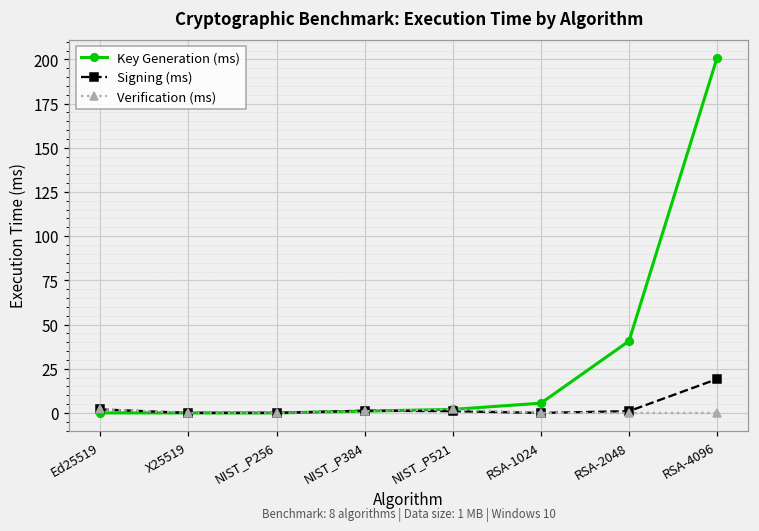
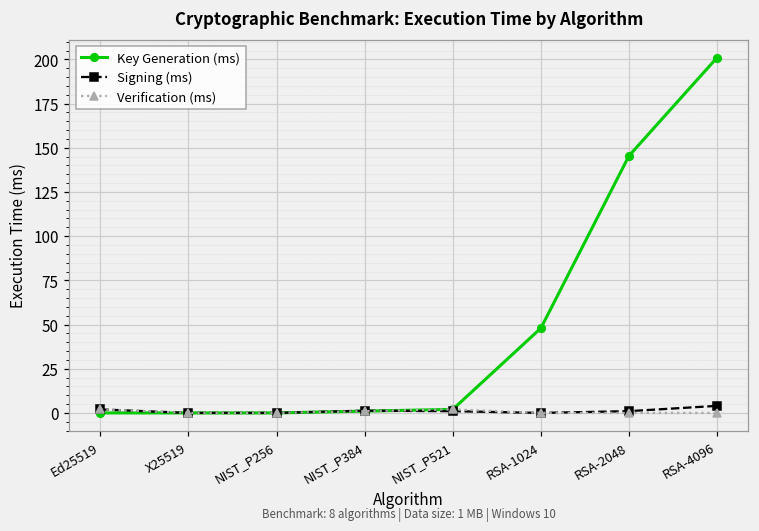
Key Generation (ms), RSA-1024: 6 -> 48
Key Generation (ms), RSA-2048: 41 -> 145
Signing (ms), RSA-4096: 19 -> 4
